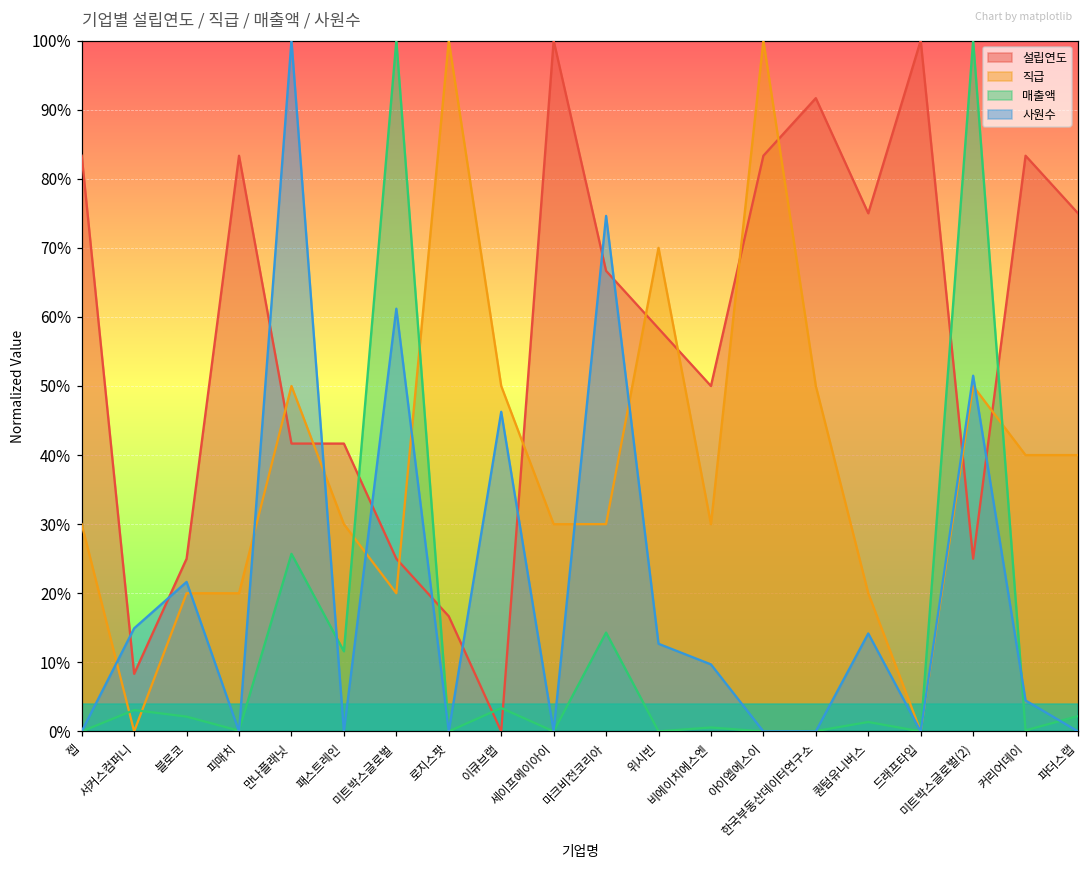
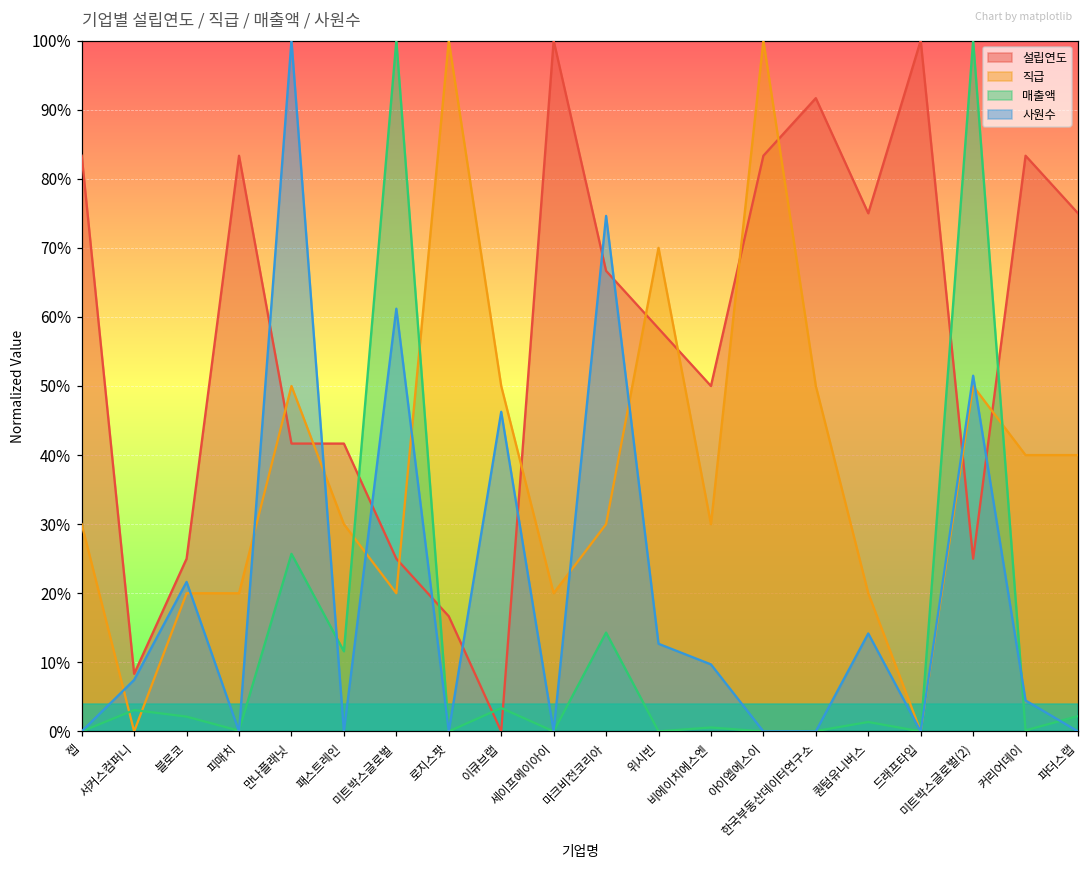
사원수, 서커스컴퍼니: 15% -> 7%
직급, 세이프에이아이: 30% -> 20%
